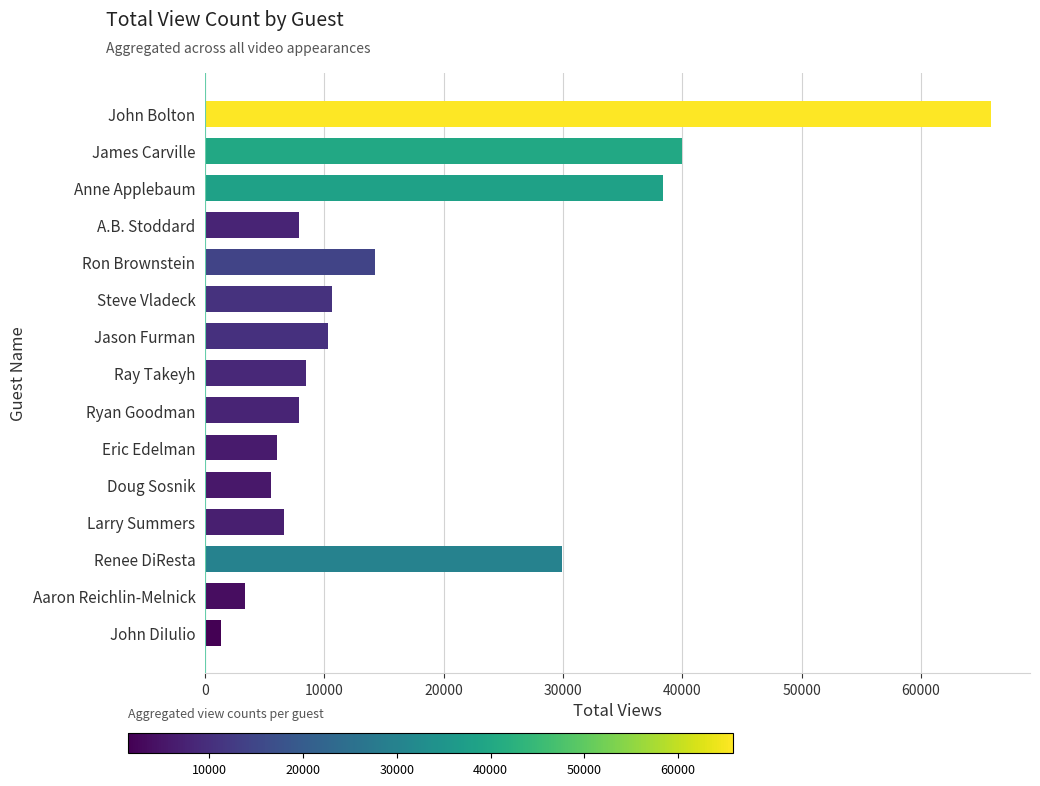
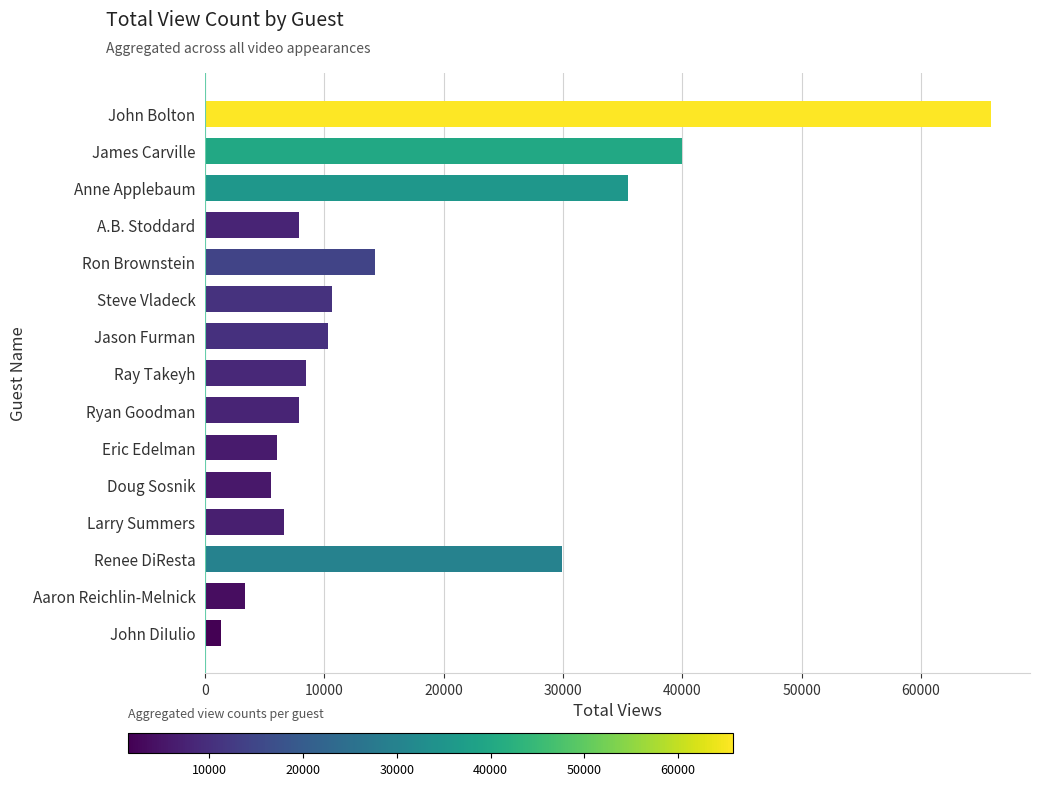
Anne Applebaum: 38400 -> 35400
